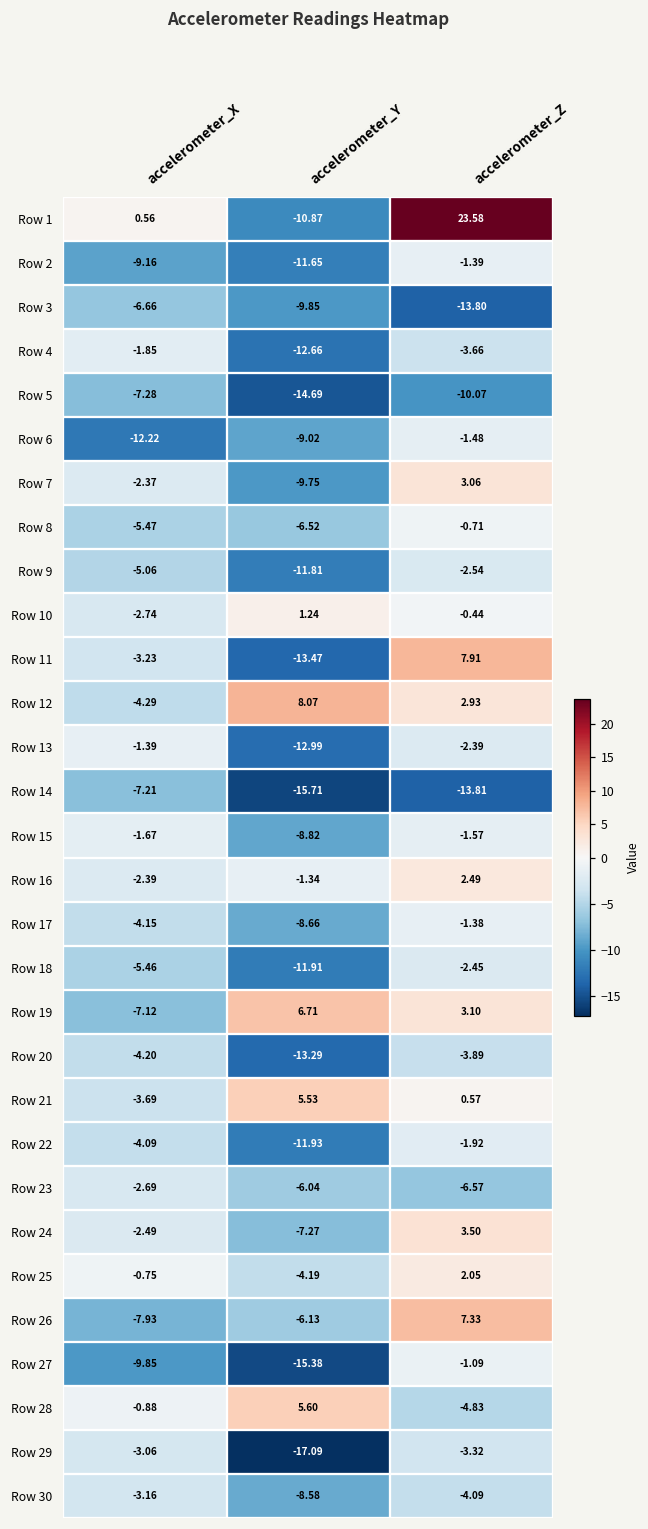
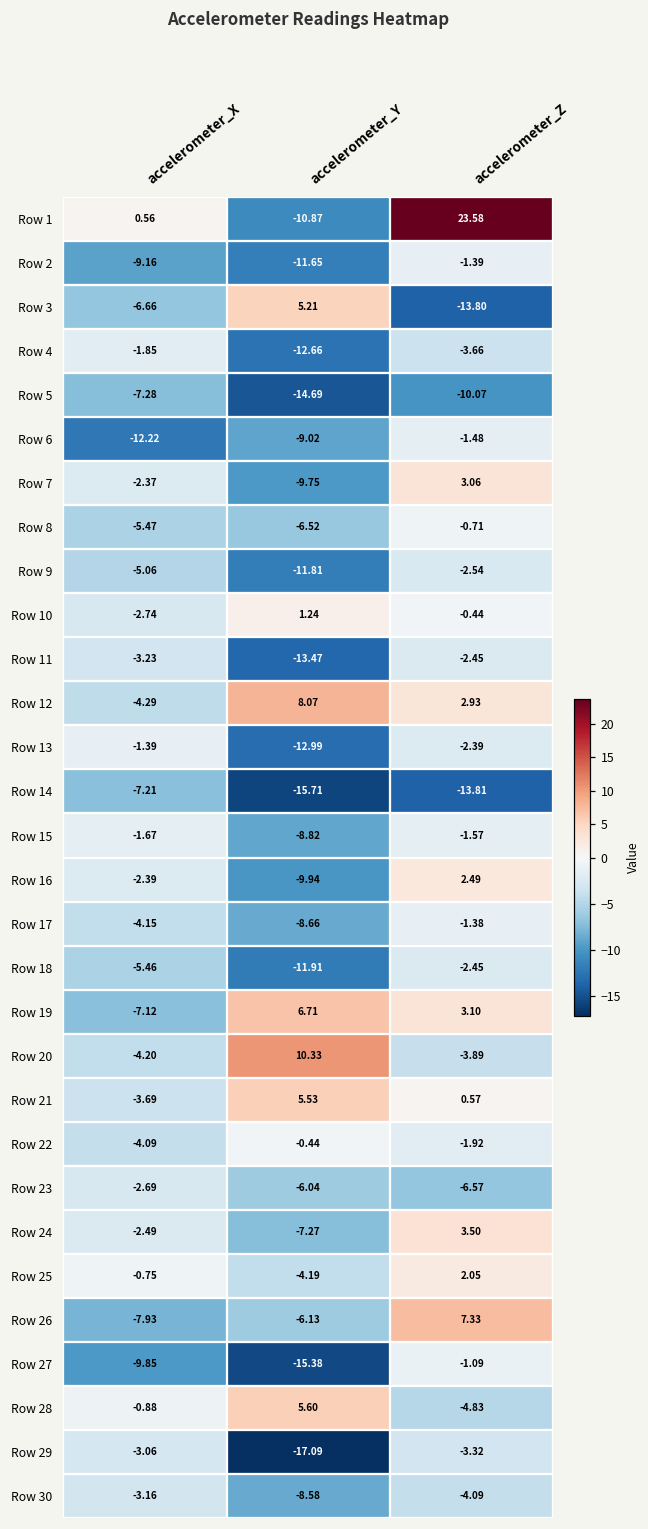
Row 3, accelerometer_Y: -9.85 -> 5.21
Row 11, accelerometer_Z: 7.91 -> -2.45
Row 16, accelerometer_Y: -1.34 -> -9.94
Row 20, accelerometer_Y: -13.29 -> 10.33
Row 22, accelerometer_Y: -11.93 -> -0.44
